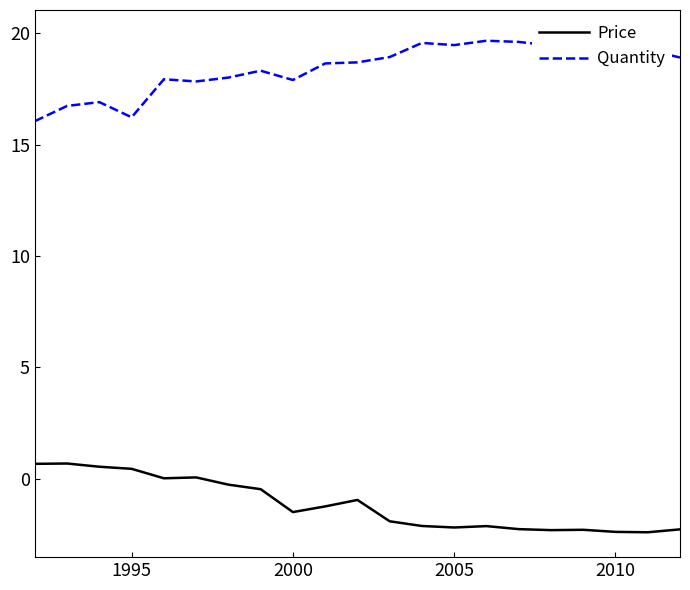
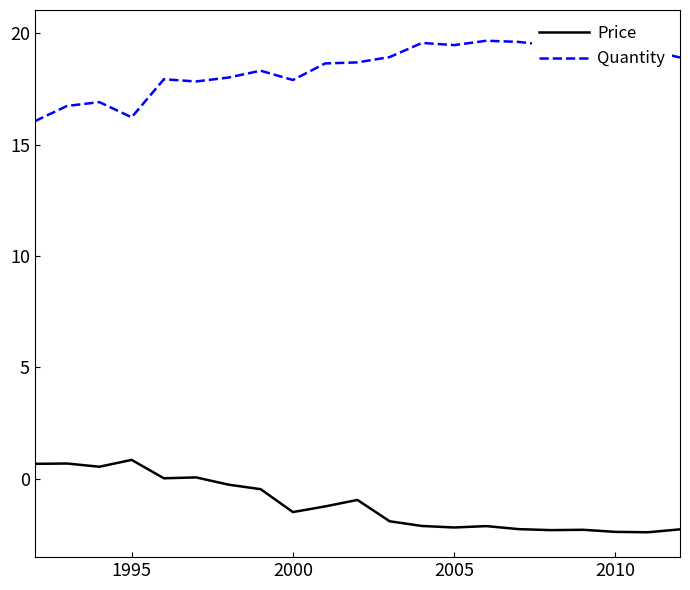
Price, 1995: 0.4 -> 0.8
